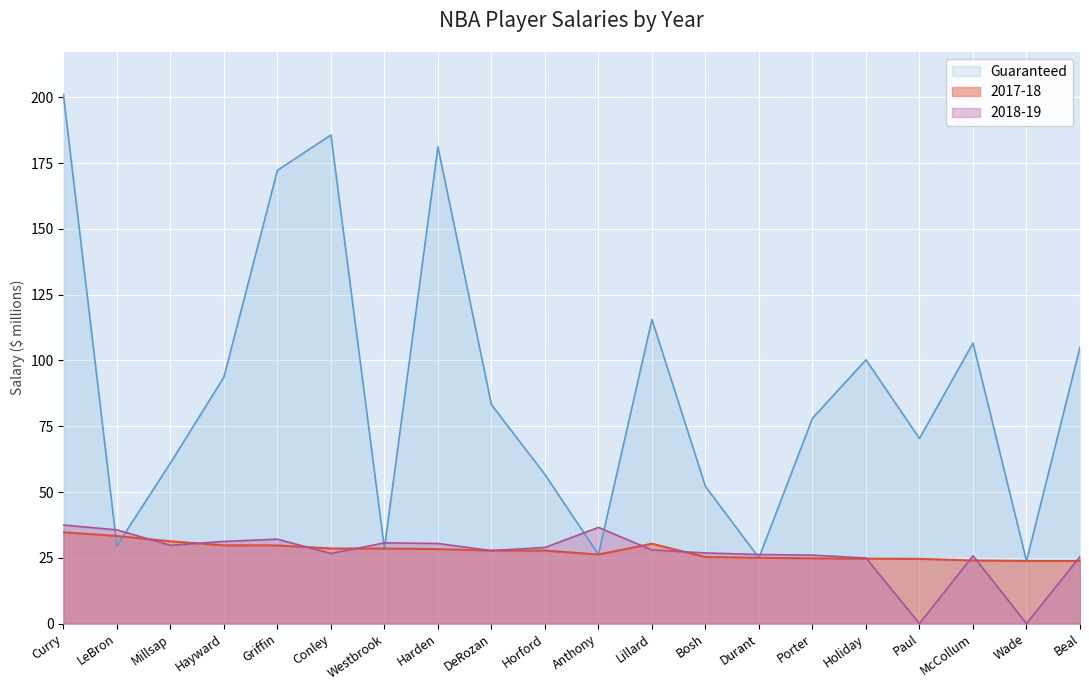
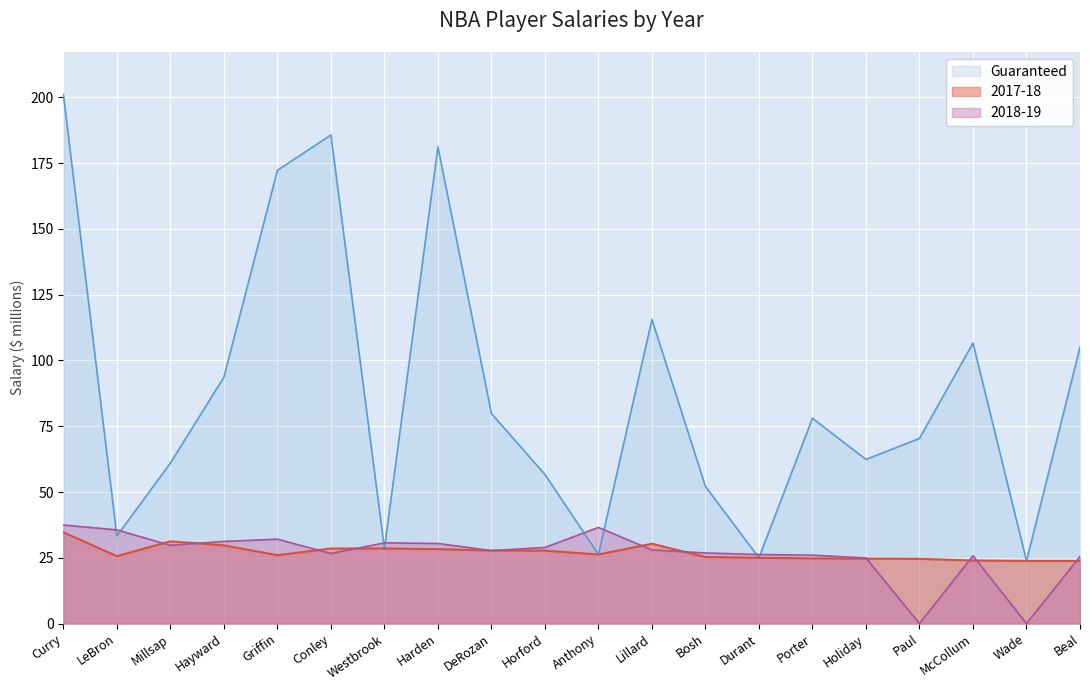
Guaranteed, LeBron: 30 -> 33
2017-18, LeBron: 33 -> 26
2017-18, Griffin: 30 -> 26
Guaranteed, DeRozan: 83 -> 80
Guaranteed, Holiday: 100 -> 62
